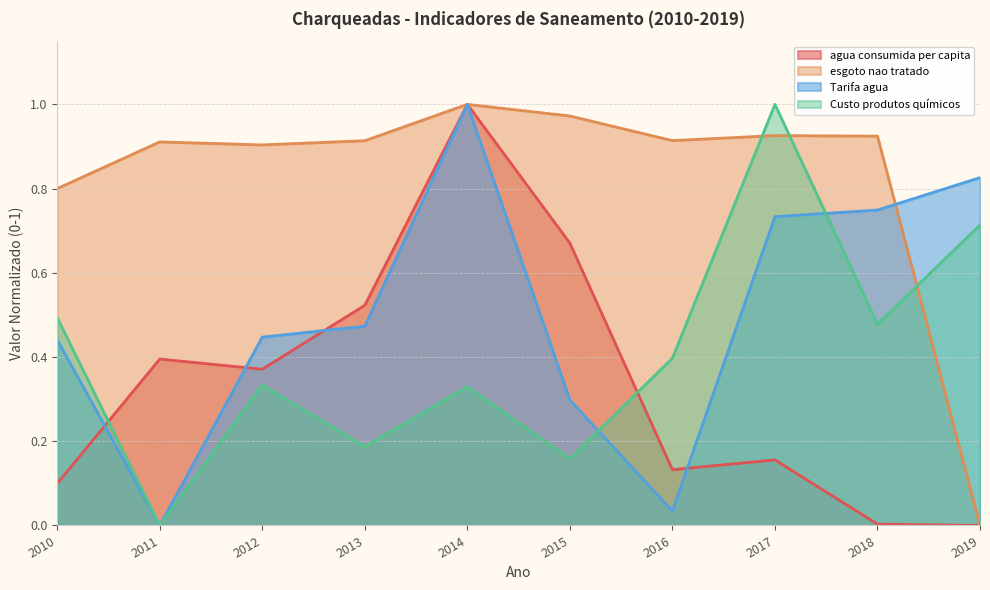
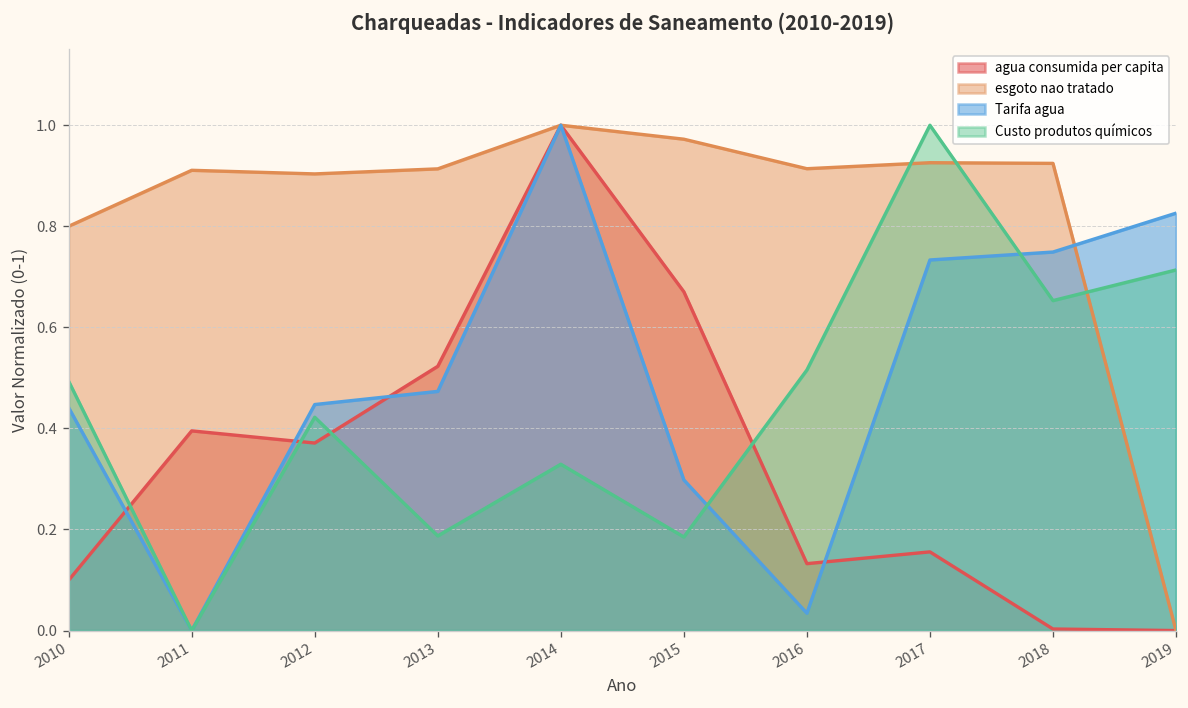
Custo produtos químicos, 2012: 0.33 -> 0.42
Custo produtos químicos, 2015: 0.16 -> 0.19
Custo produtos químicos, 2016: 0.40 -> 0.52
Custo produtos químicos, 2018: 0.48 -> 0.65
